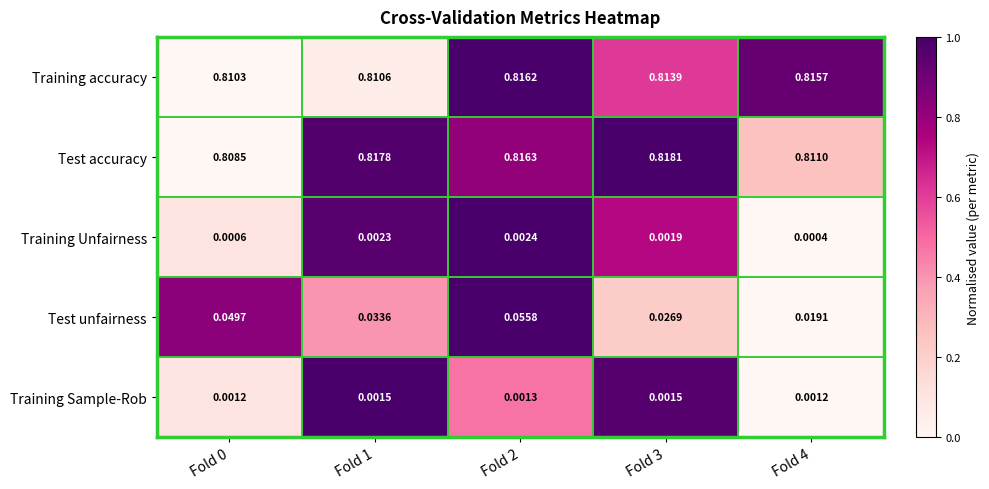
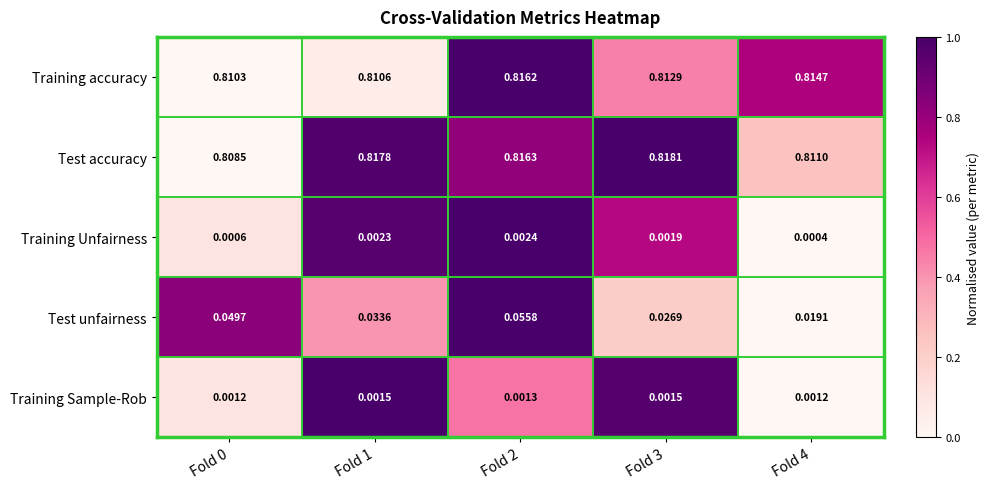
Training accuracy, Fold 3: 0.8139 -> 0.8129
Training accuracy, Fold 4: 0.8157 -> 0.8147
